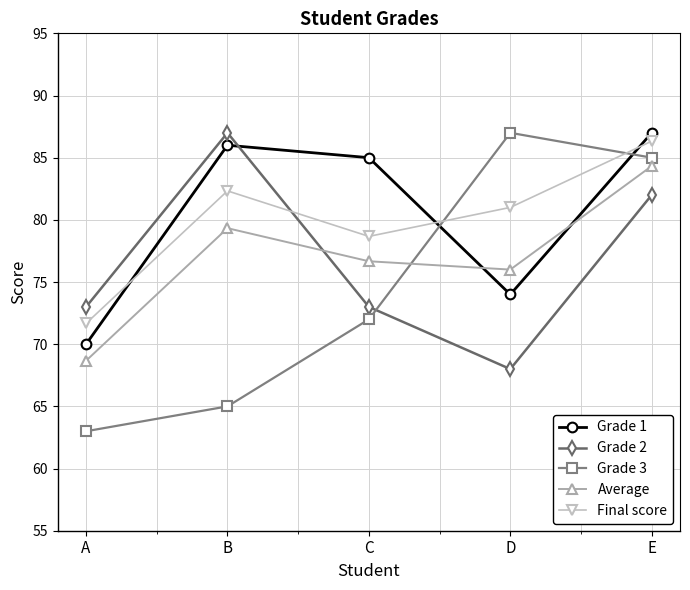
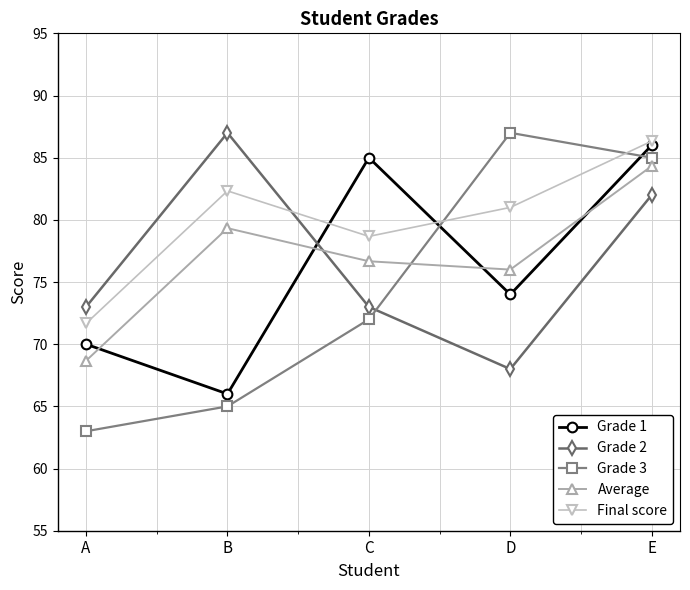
Grade 1, B: 86 -> 66
Grade 1, E: 87 -> 86
